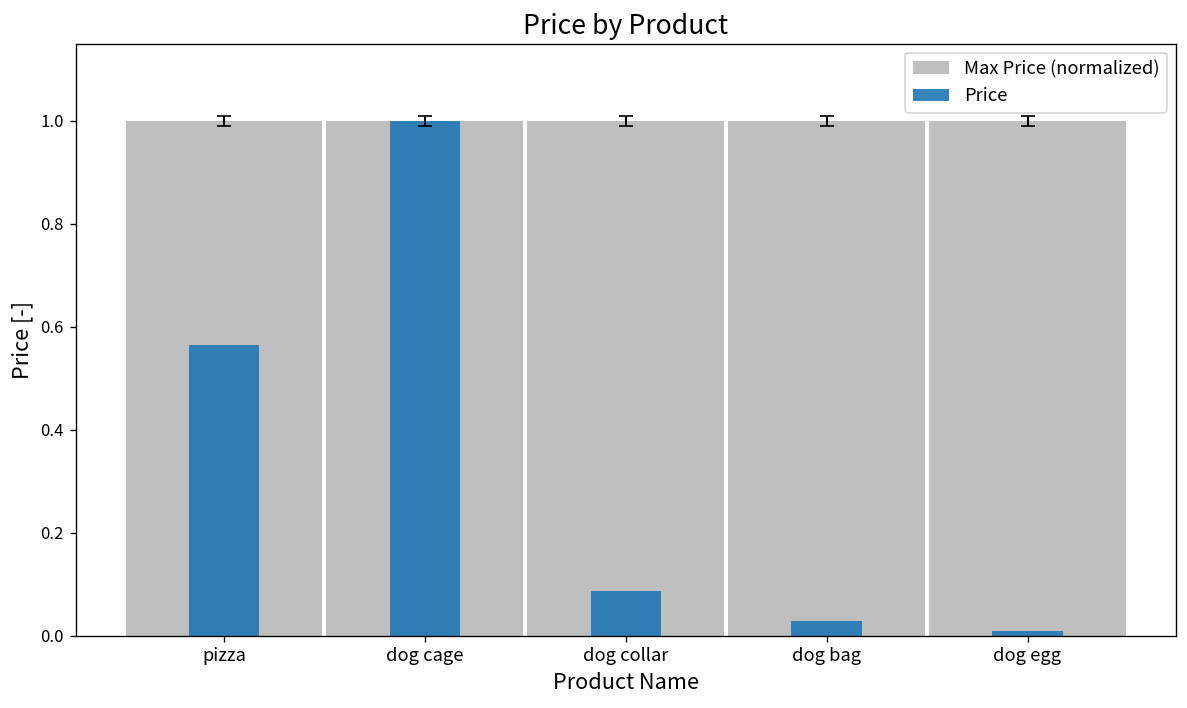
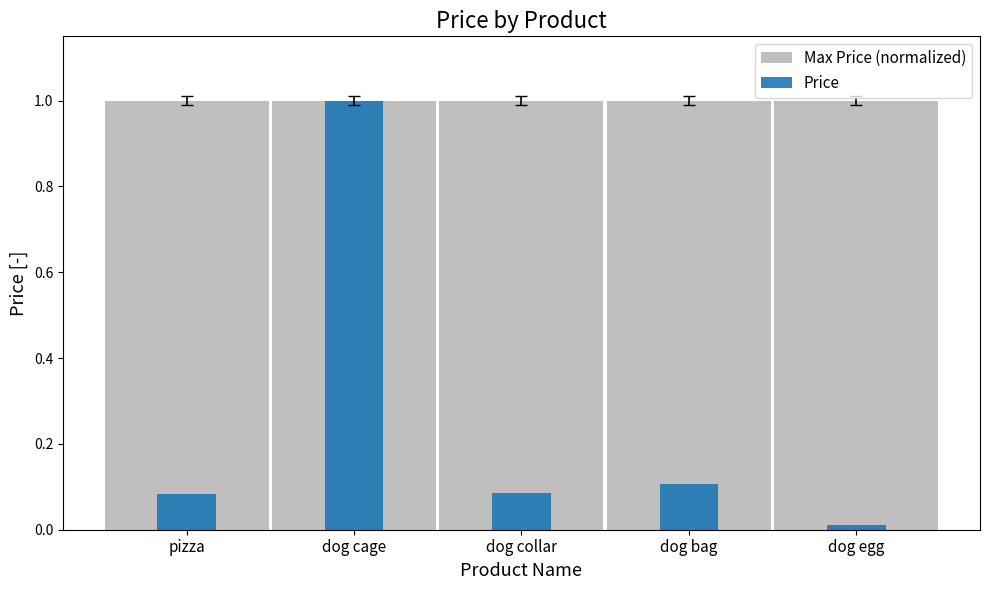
Price, pizza: 0.56 -> 0.08
Price, dog bag: 0.03 -> 0.11
